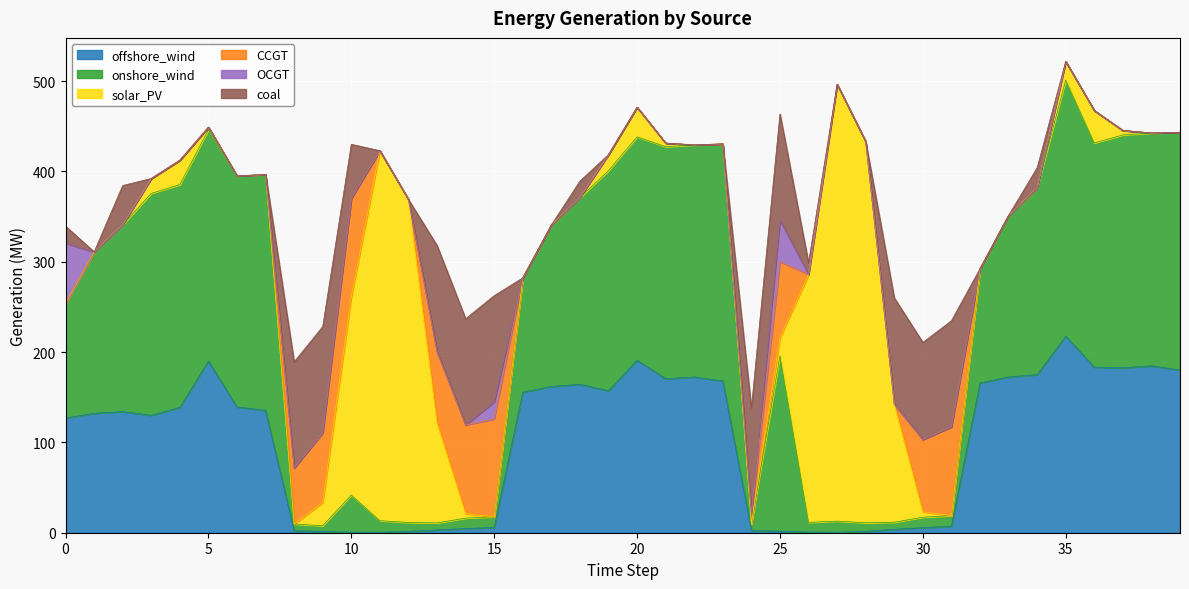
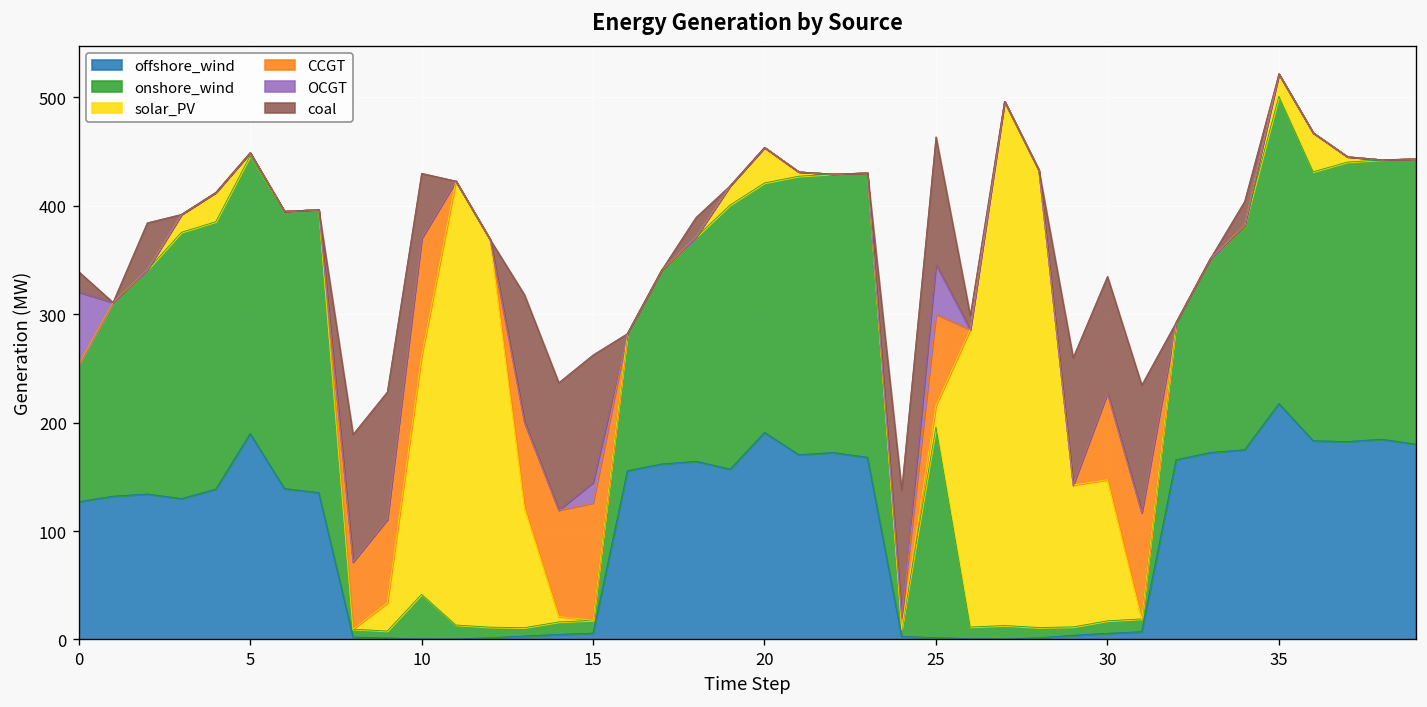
onshore_wind, 20: 250 -> 230
solar_PV, 30: 10 -> 130
